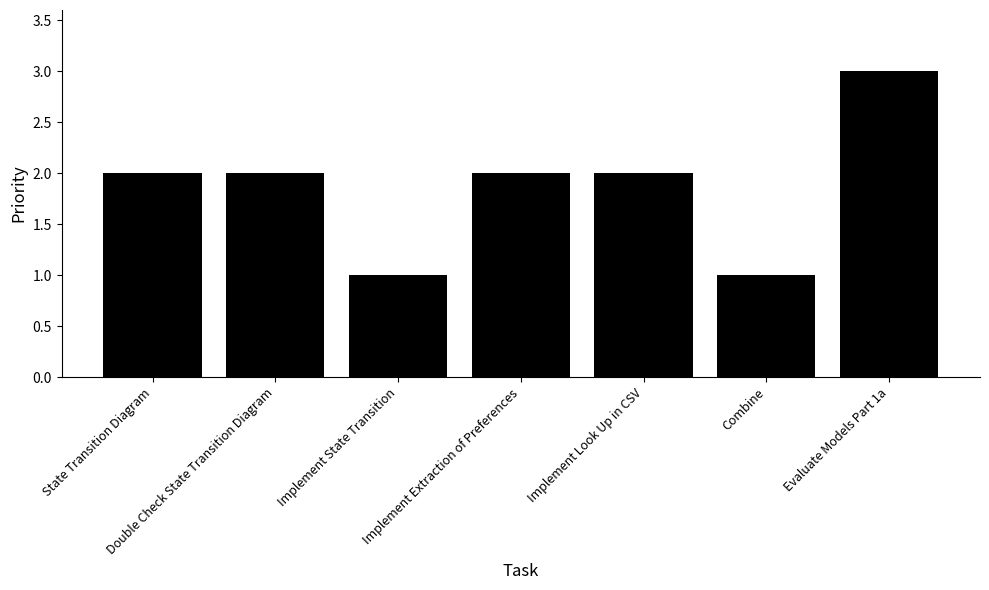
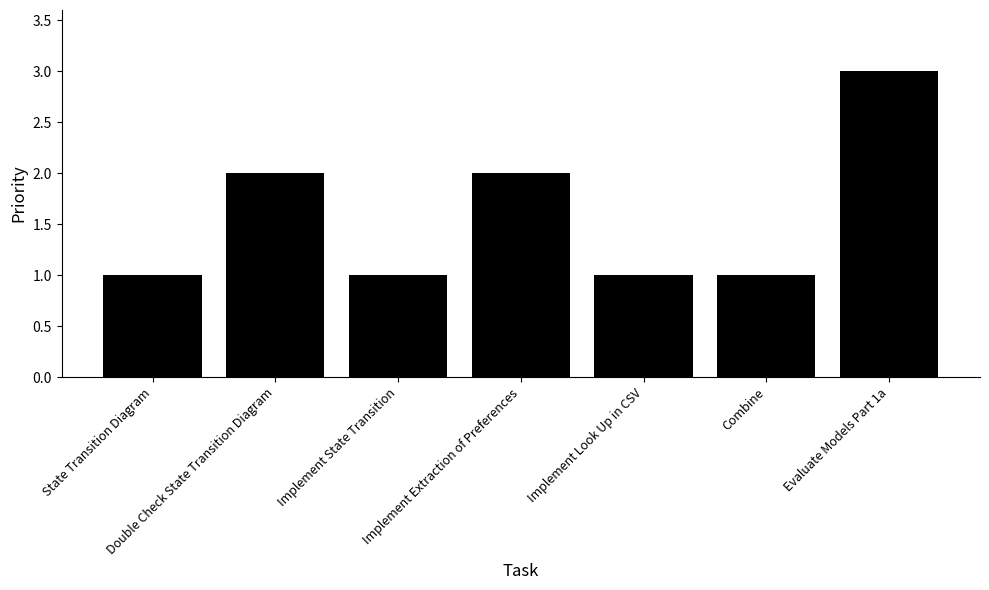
State Transition Diagram: 2 -> 1
Implement Look Up in CSV: 2 -> 1
